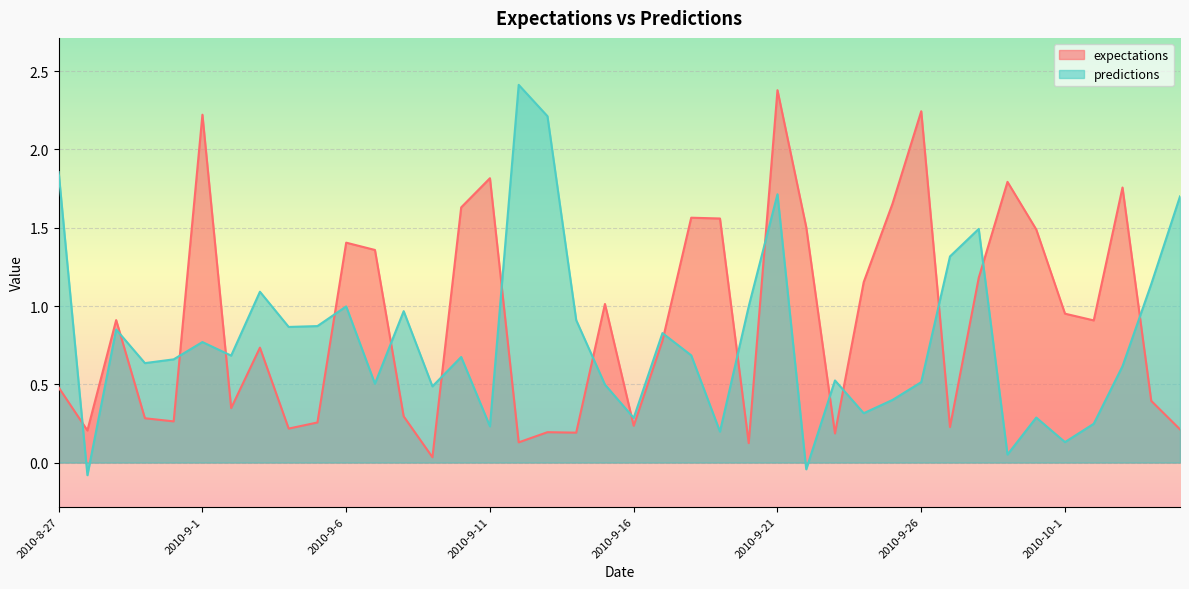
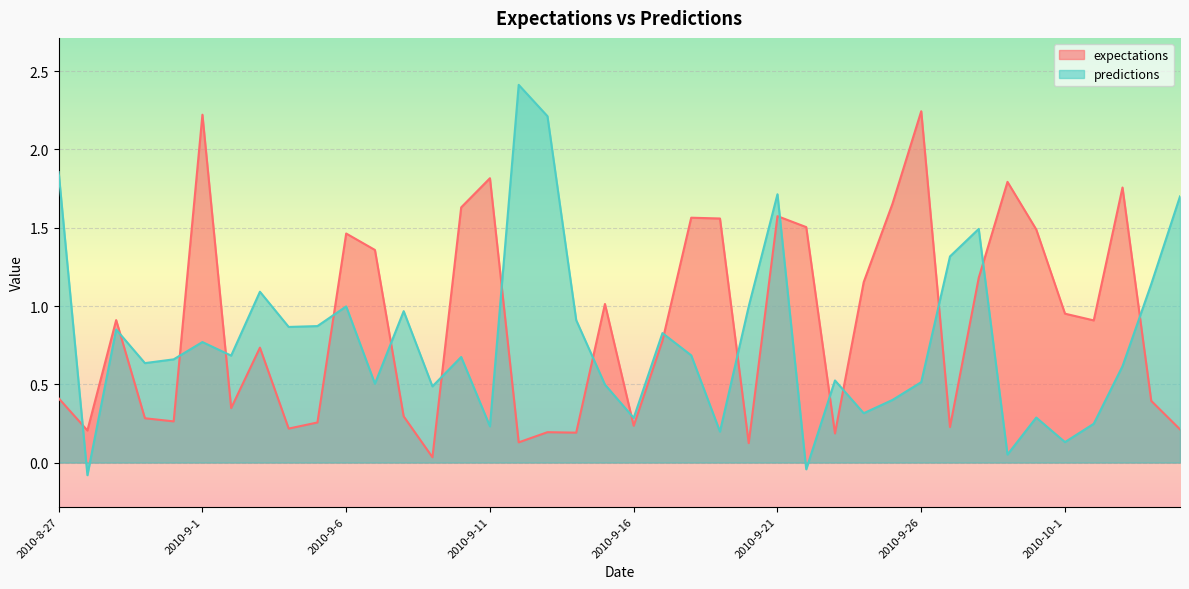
expectations, 2010-8-27: 0.48 -> 0.41
expectations, 2010-9-6: 1.40 -> 1.46
expectations, 2010-9-21: 2.38 -> 1.57
